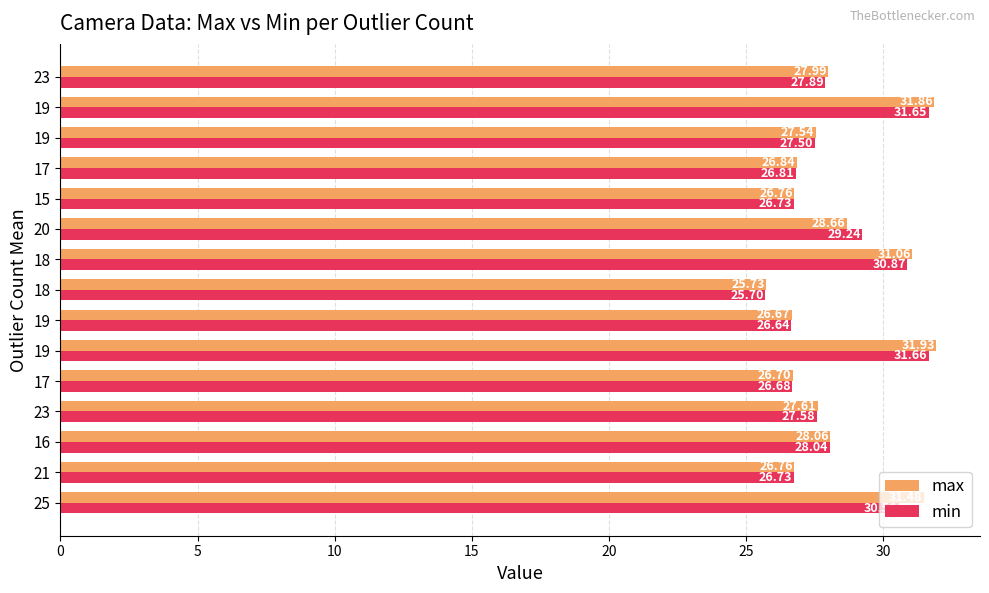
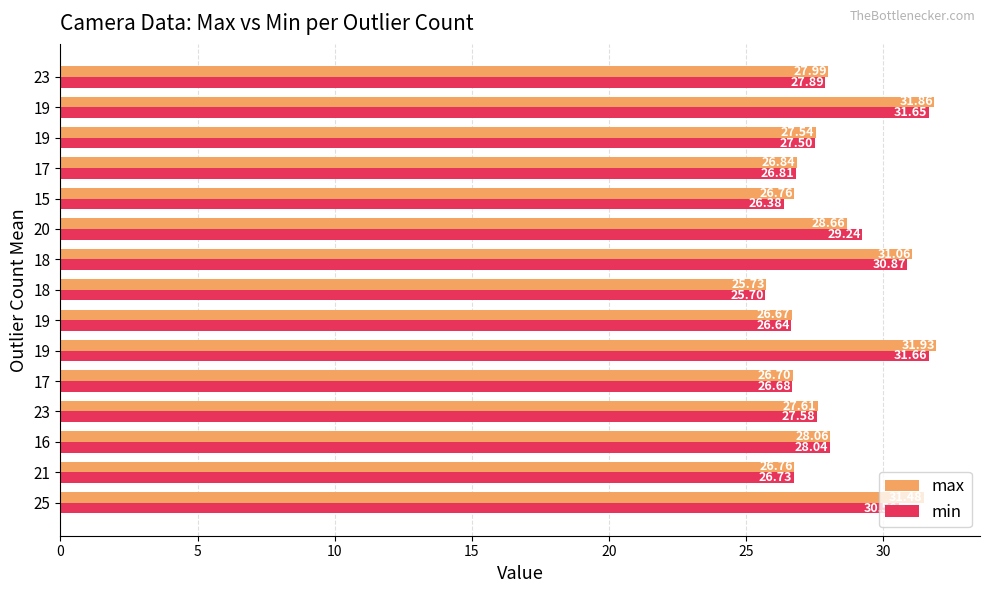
min, 15: 26.73 -> 26.38
